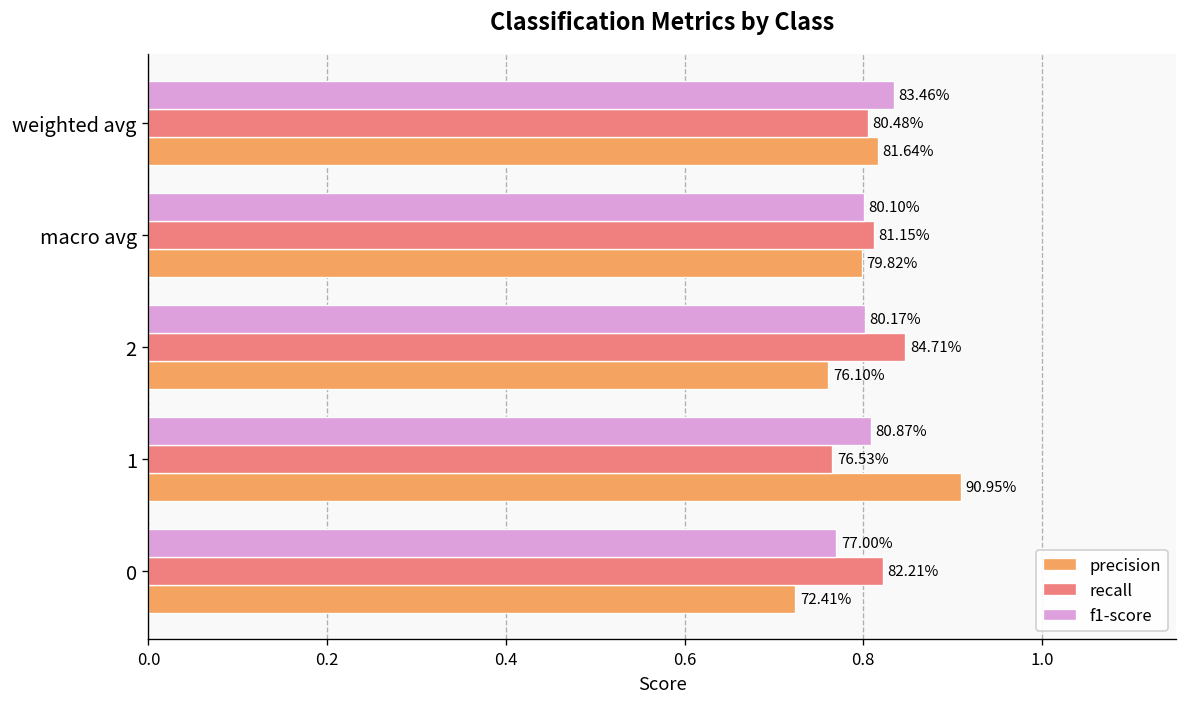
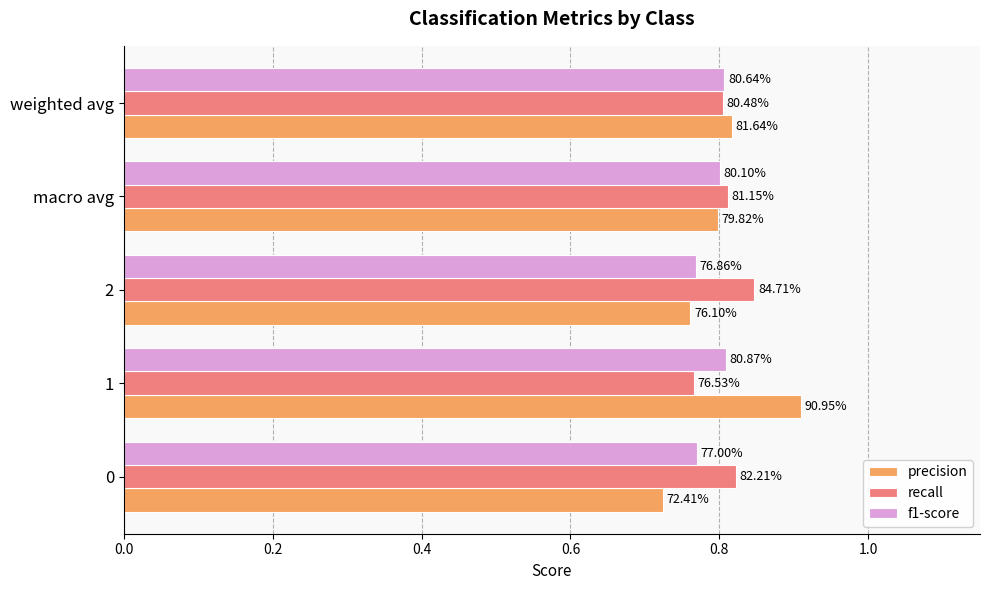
f1-score, weighted avg: 83.46% -> 80.64%
f1-score, 2: 80.17% -> 76.86%
